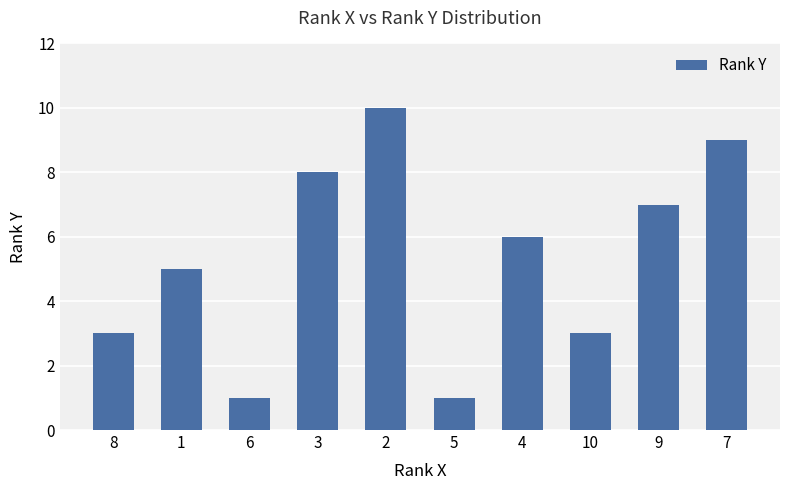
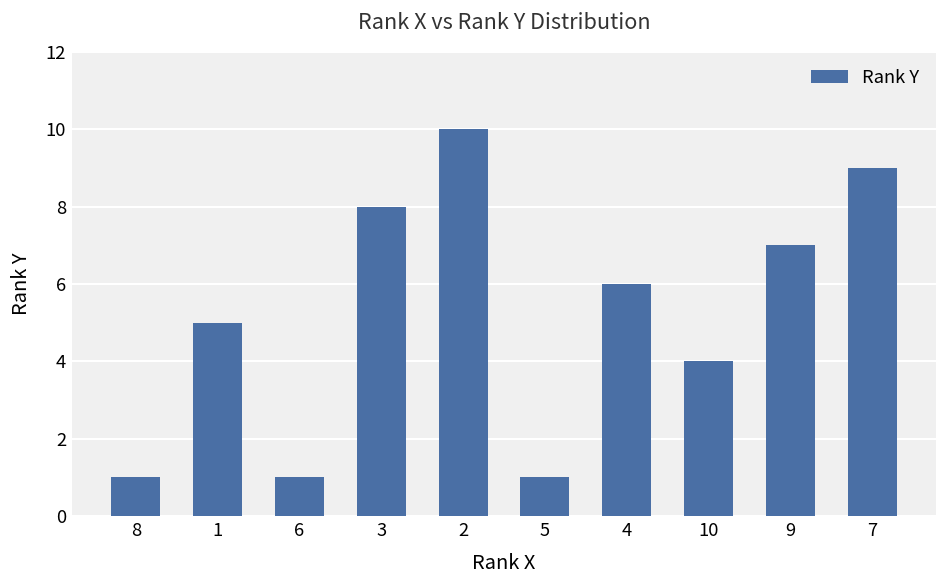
8: 3 -> 1
10: 3 -> 4
